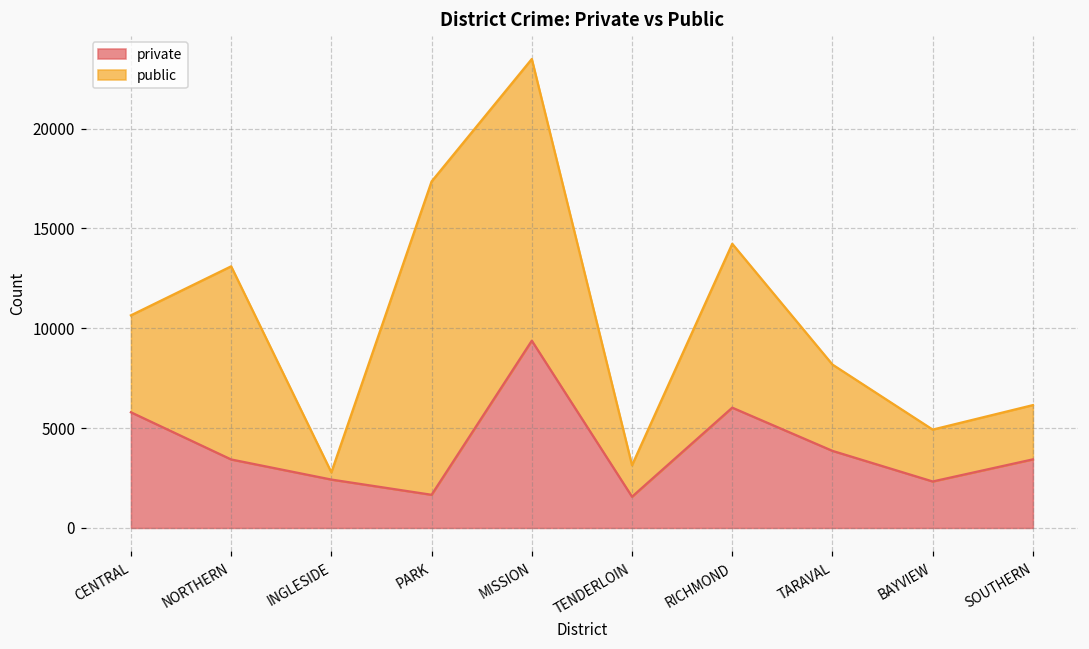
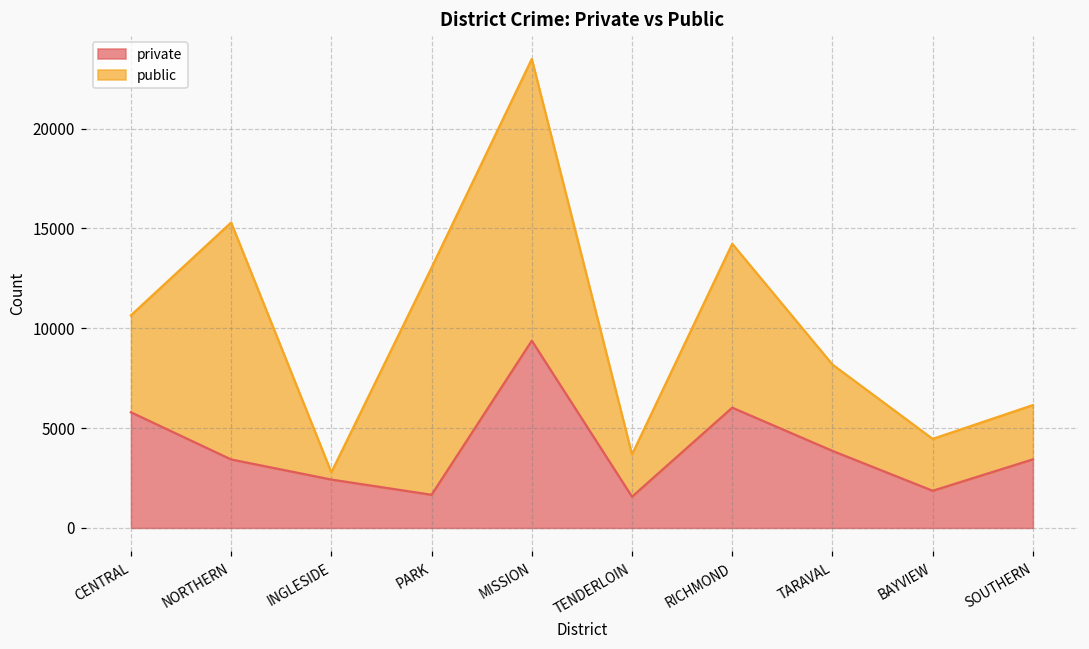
public, NORTHERN: 9700 -> 11900
public, PARK: 15700 -> 11400
public, TENDERLOIN: 1600 -> 2100
private, BAYVIEW: 2300 -> 1900
